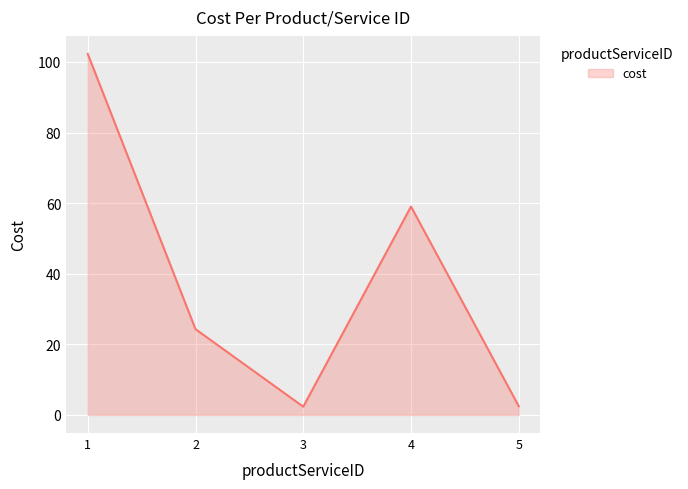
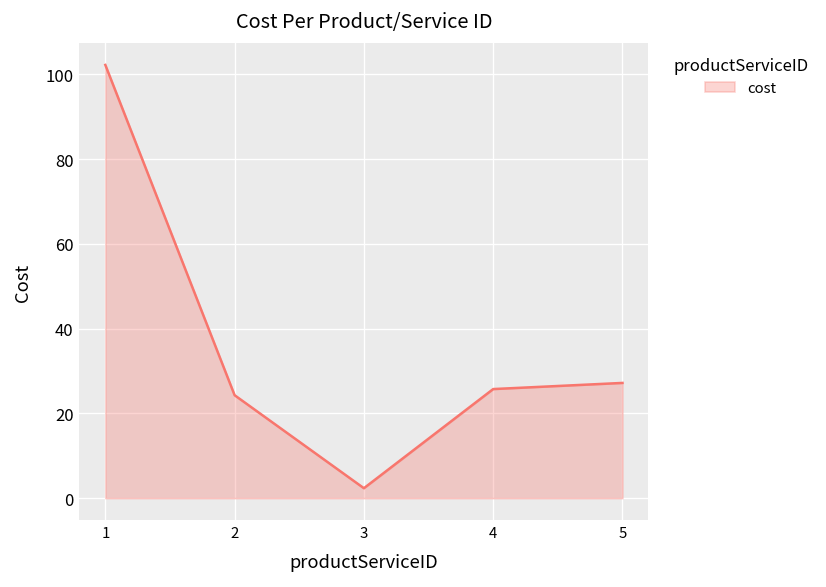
4: 59 -> 26
5: 3 -> 27
